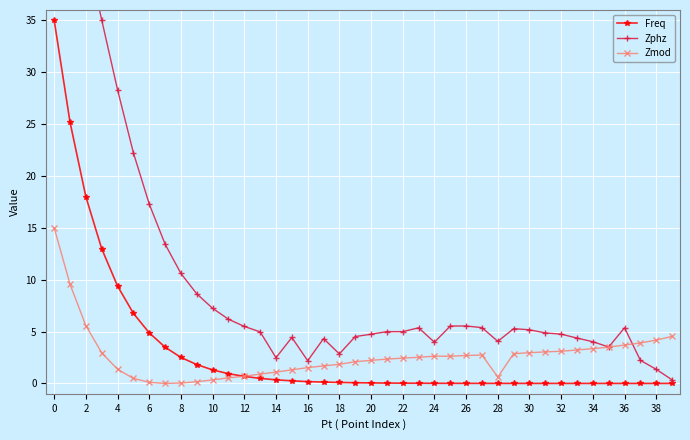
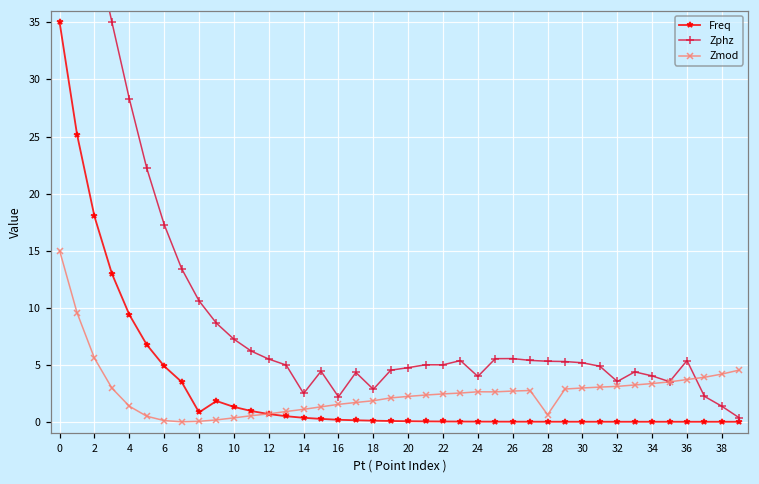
Freq, 8: 2.5 -> 0.8
Zphz, 28: 4.1 -> 5.3
Zphz, 32: 4.8 -> 3.5
